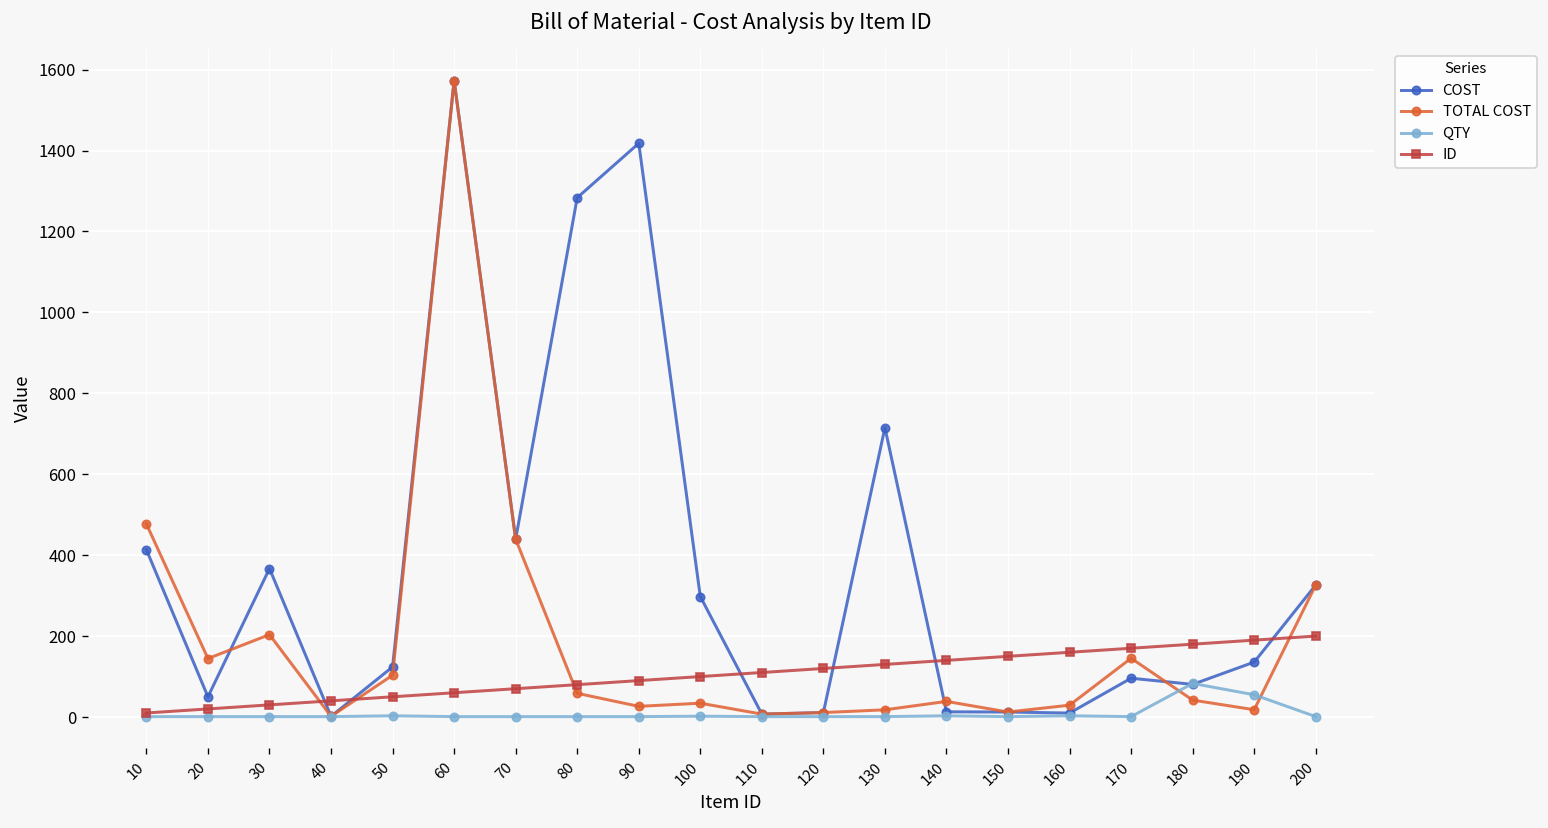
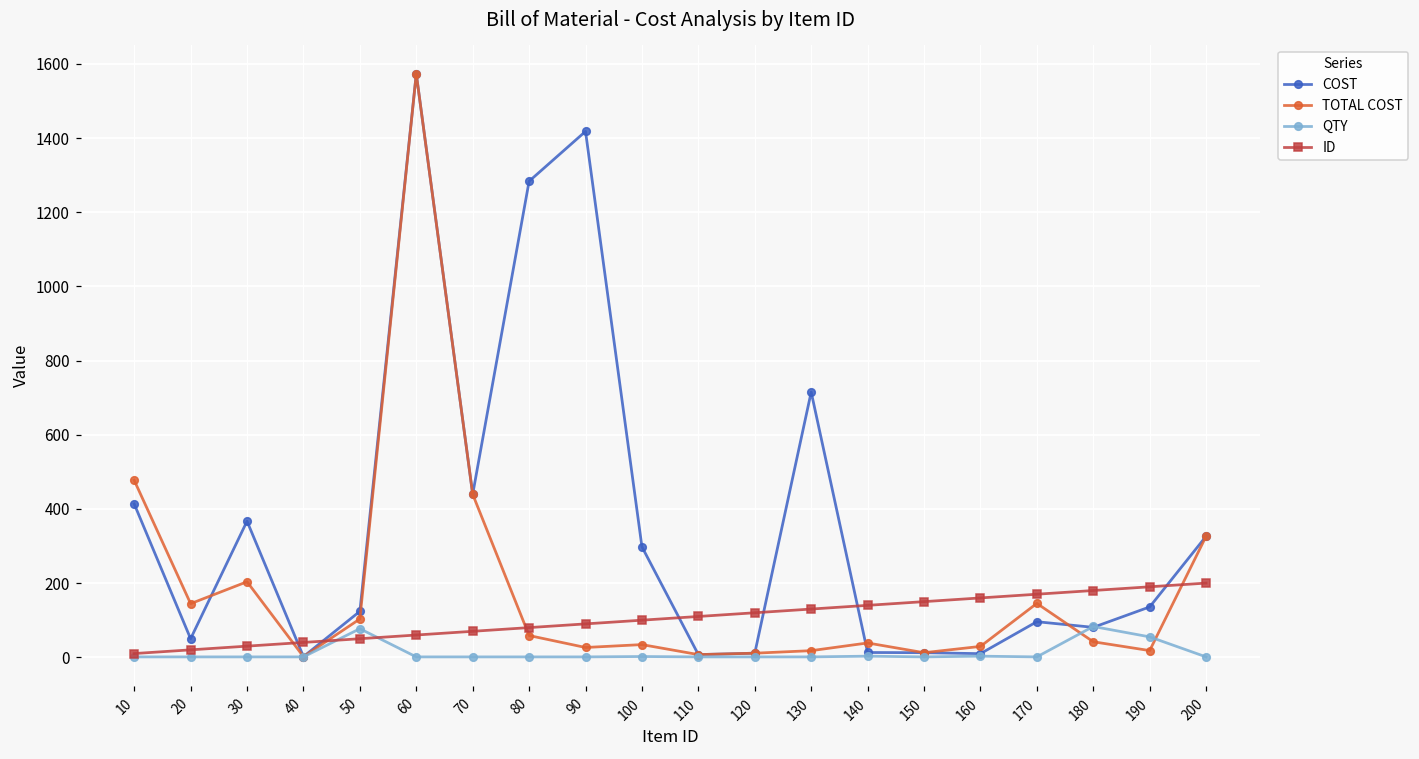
QTY, 50: 0 -> 80
